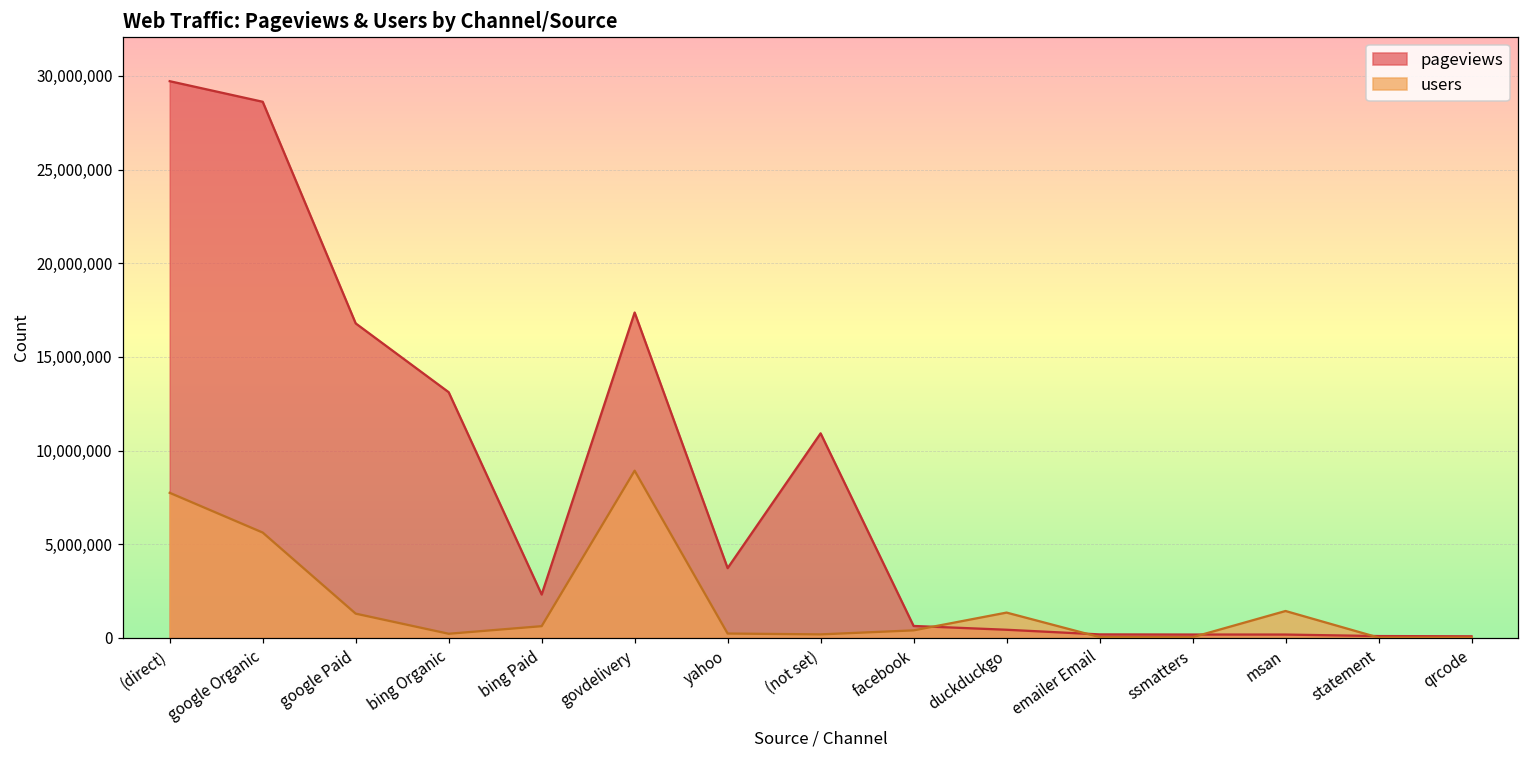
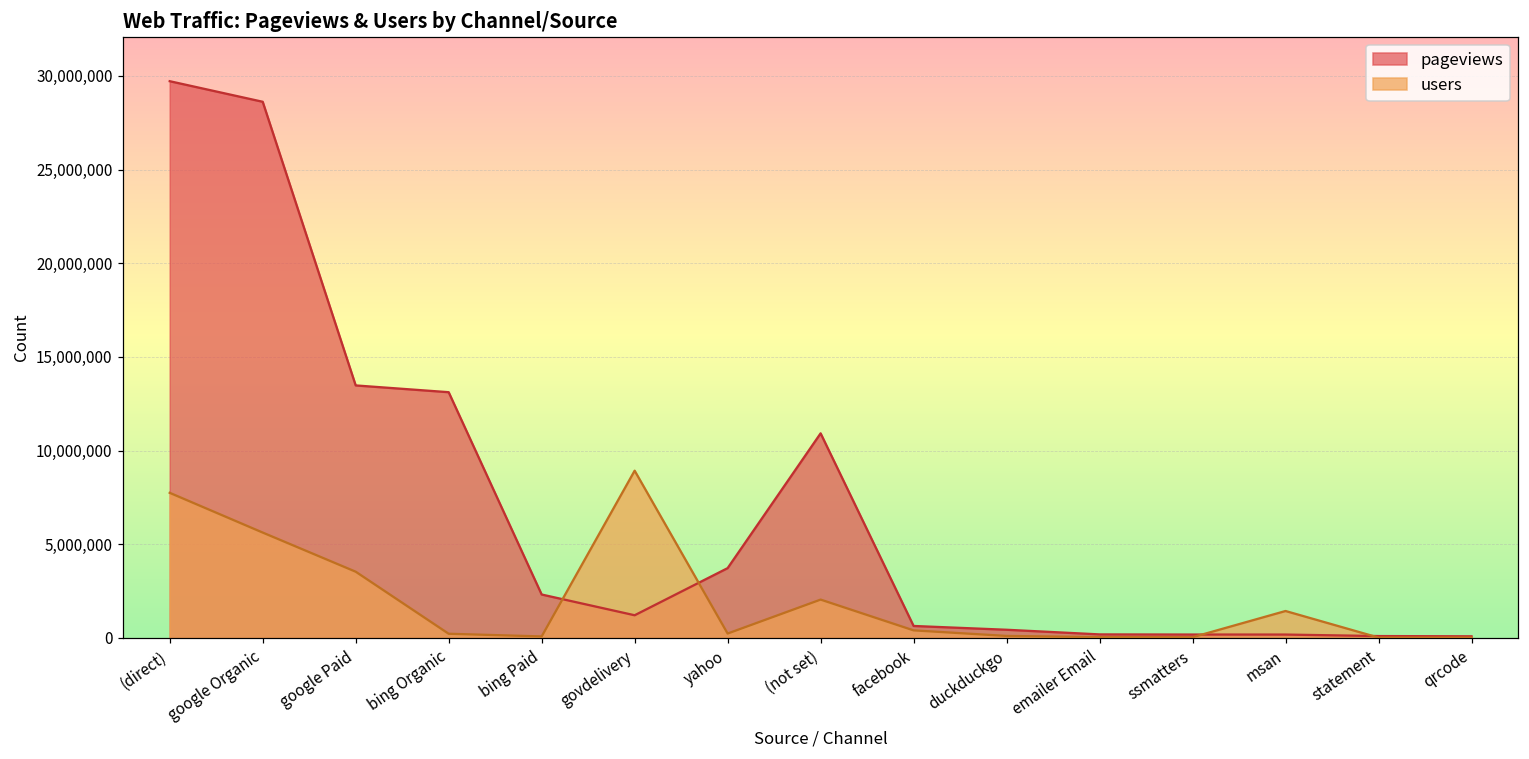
pageviews, google Paid: 16,800,000 -> 13,500,000
users, google Paid: 1,300,000 -> 3,500,000
users, bing Paid: 600,000 -> 100,000
pageviews, govdelivery: 17,400,000 -> 1,200,000
users, (not set): 200,000 -> 2,000,000
users, duckduckgo: 1,400,000 -> 100,000
